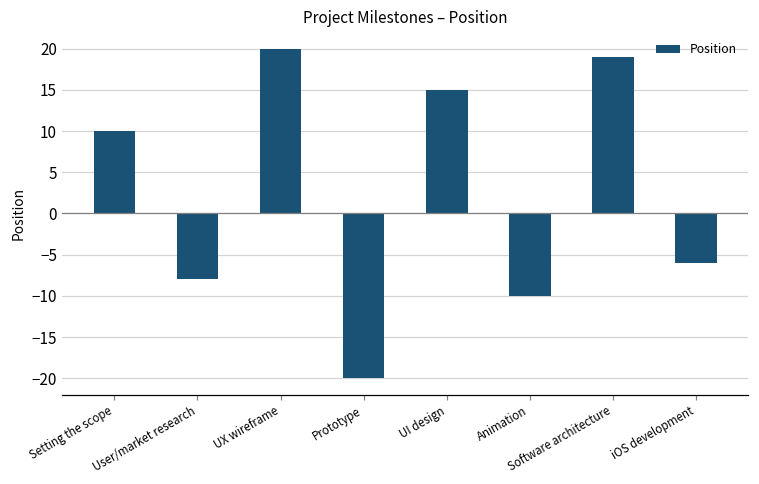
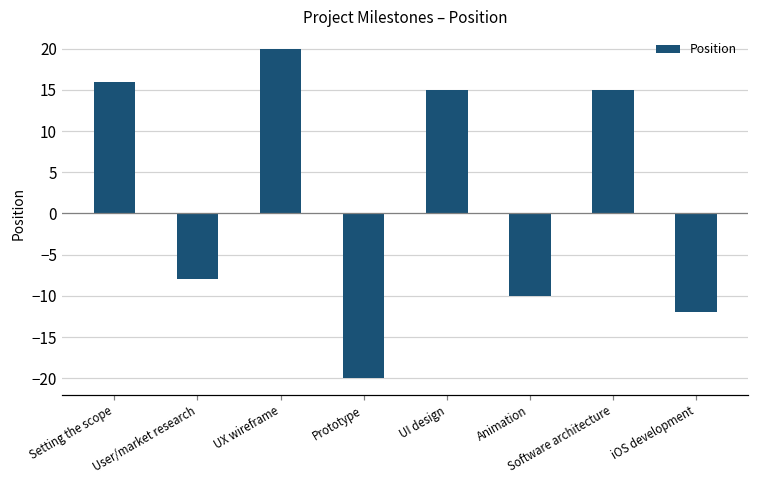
Setting the scope: 10 -> 16
Software architecture: 19 -> 15
iOS development: -6 -> -12
